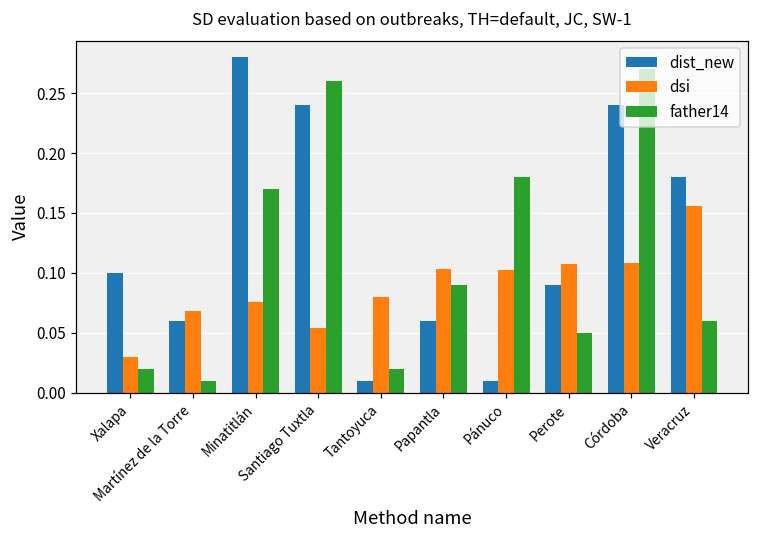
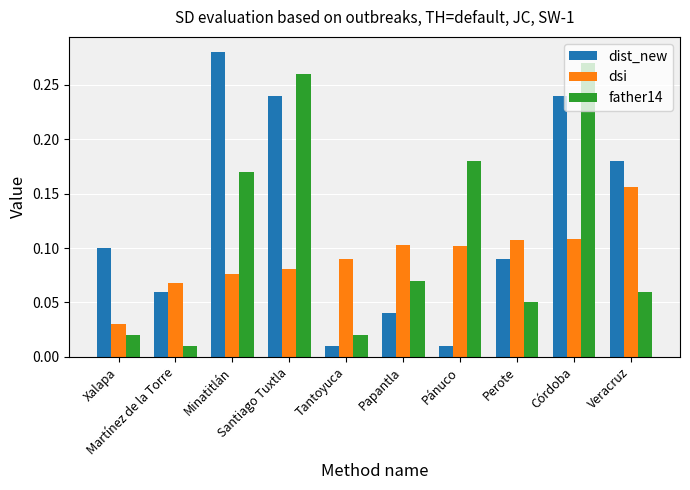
dsi, Santiago Tuxtla: 0.054 -> 0.081
dsi, Tantoyuca: 0.08 -> 0.09
dist_new, Papantla: 0.060 -> 0.040
father14, Papantla: 0.090 -> 0.070
